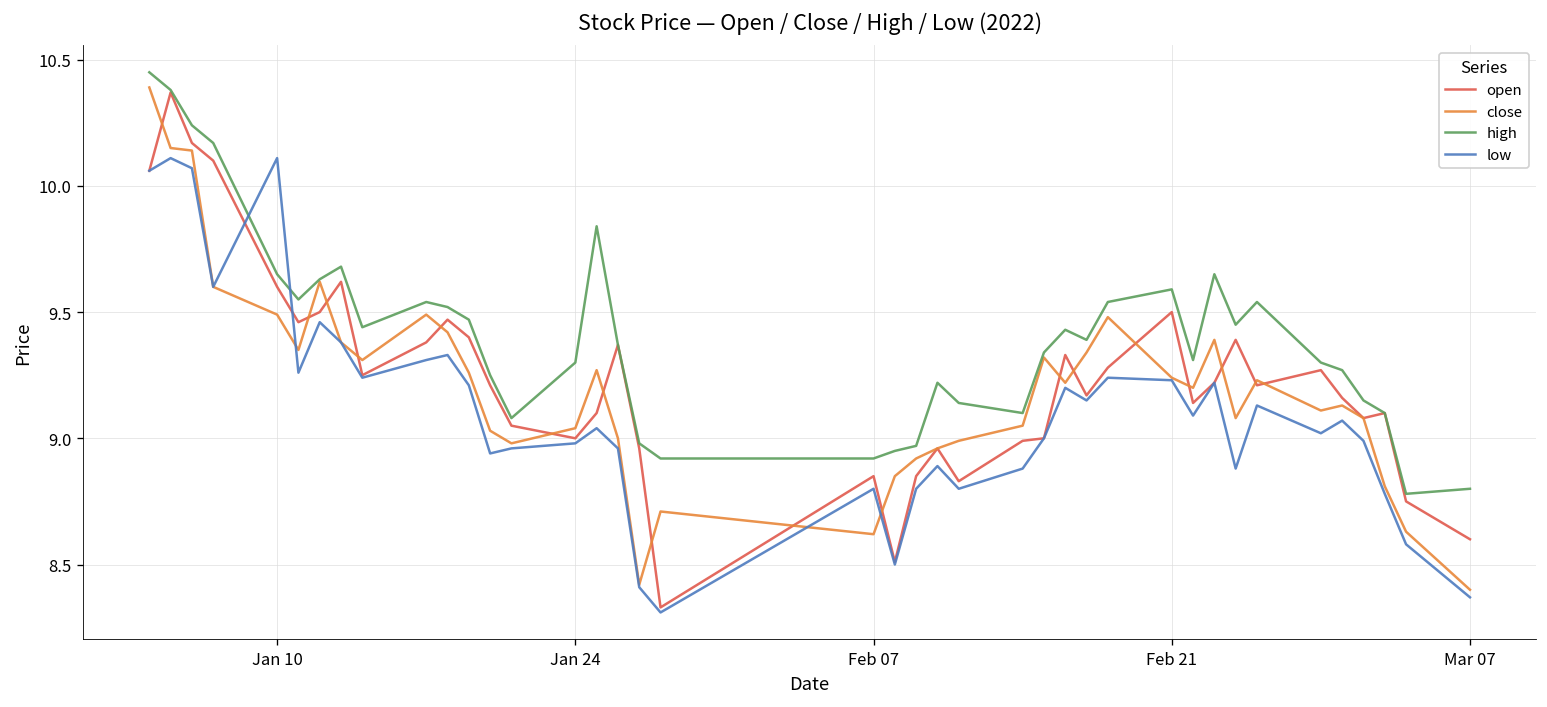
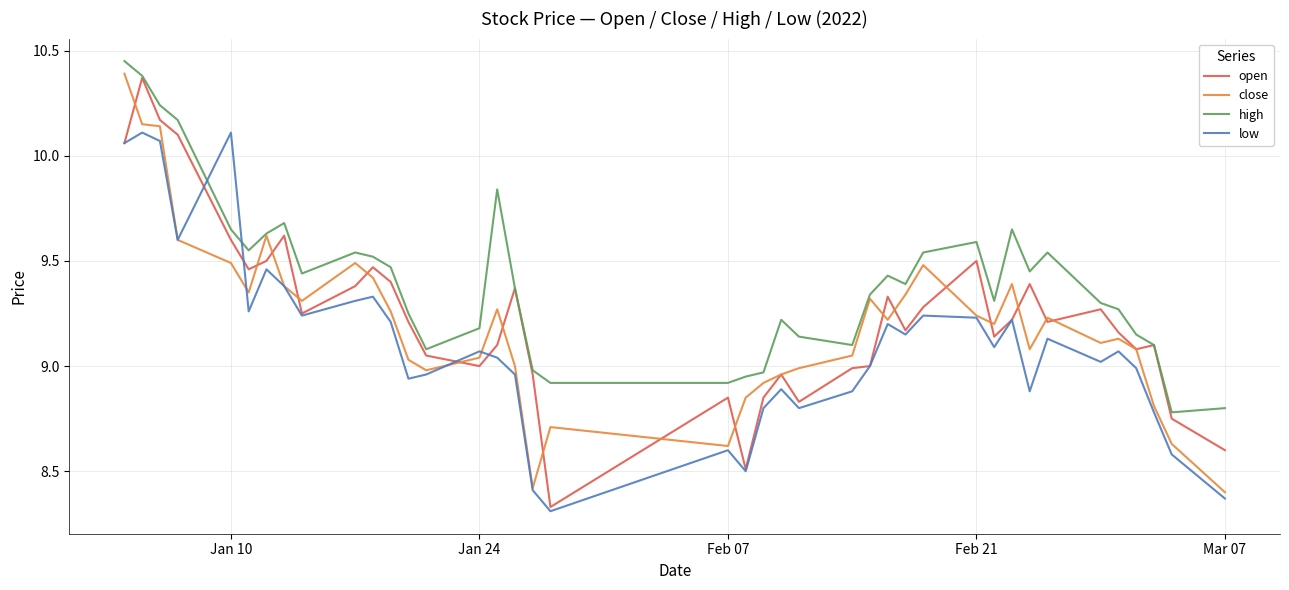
high, Jan 24: 9.30 -> 9.18
low, Jan 24: 8.98 -> 9.07
low, Feb 07: 8.8 -> 8.6
